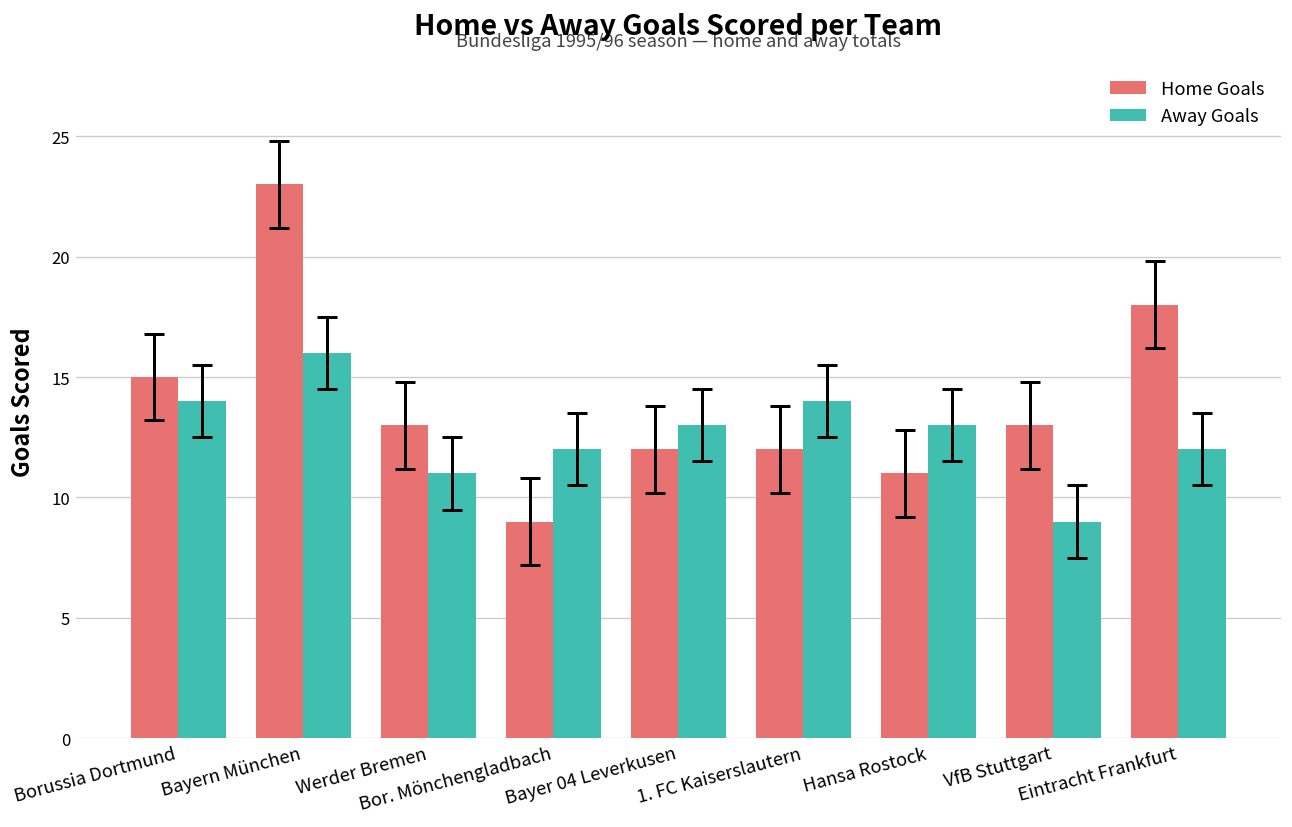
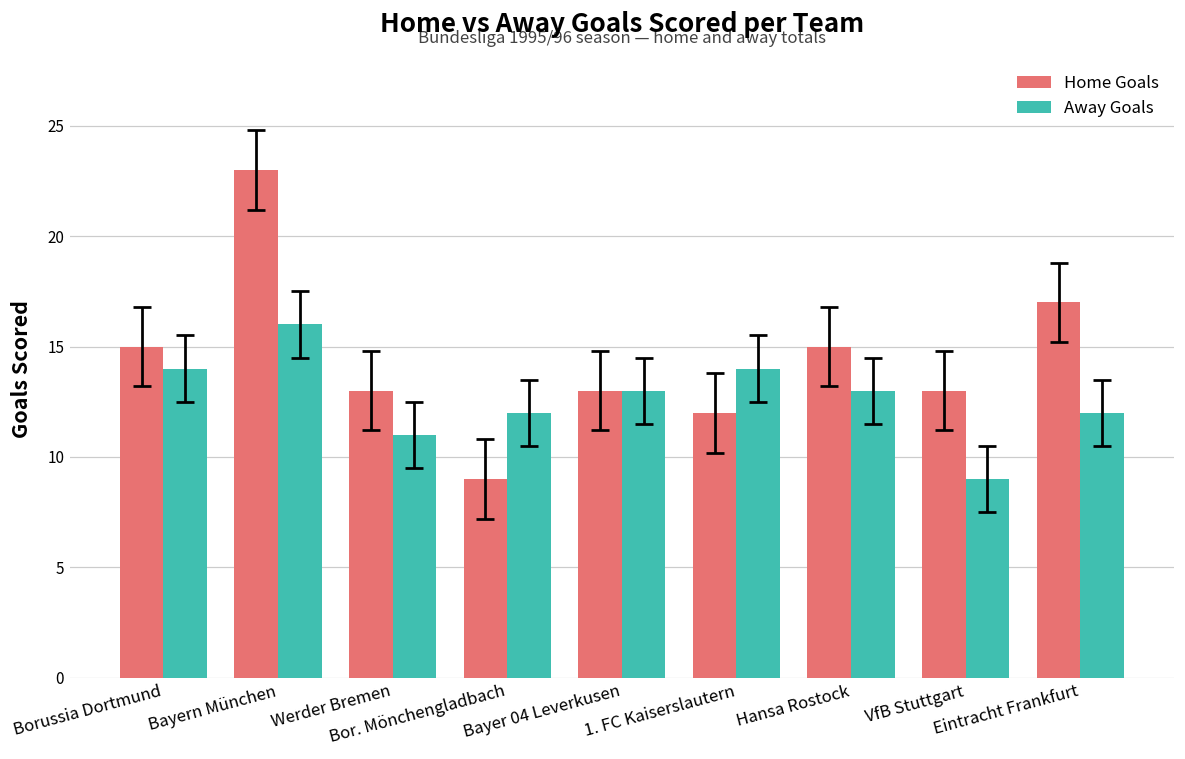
Home Goals, Bayer 04 Leverkusen: 12 -> 13
Home Goals, Hansa Rostock: 11 -> 15
Home Goals, Eintracht Frankfurt: 18 -> 17
